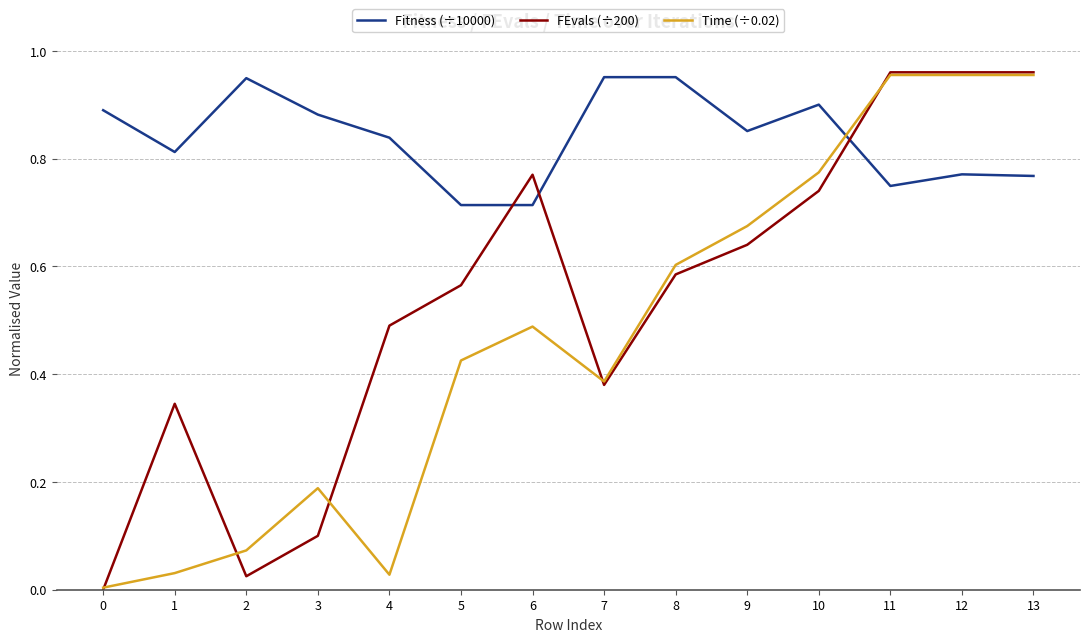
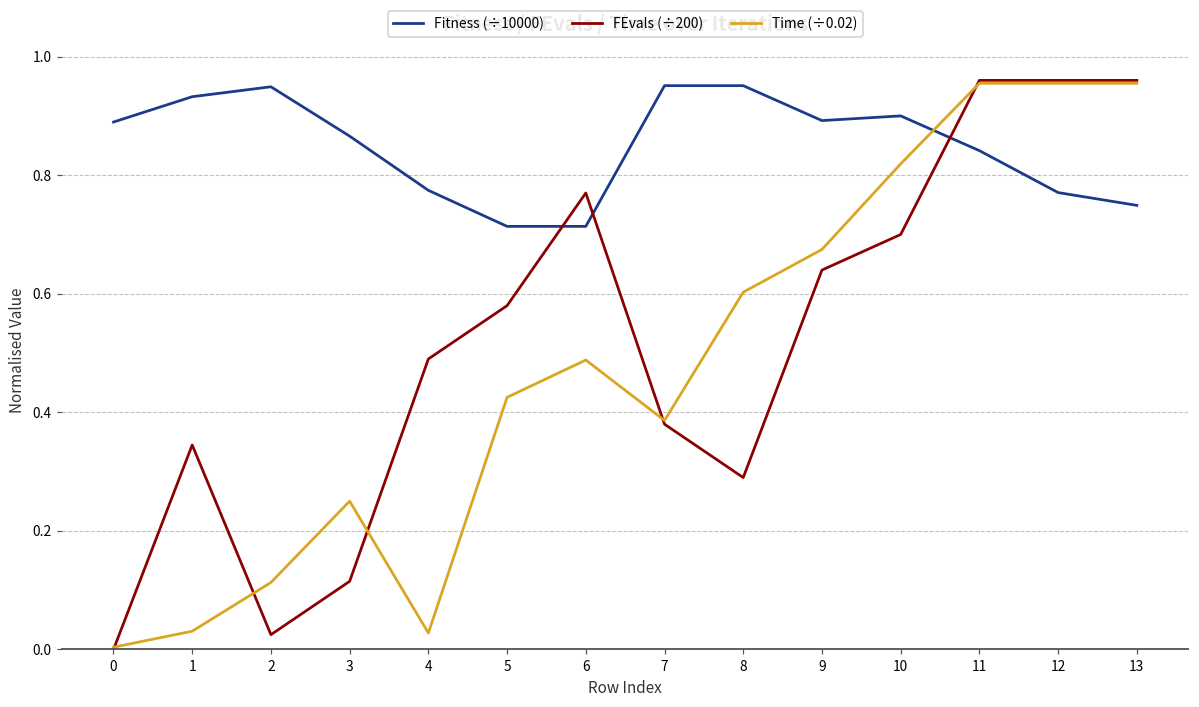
Fitness (÷10000), 1: 0.81 -> 0.93
Time (÷0.02), 2: 0.07 -> 0.11
Fitness (÷10000), 3: 0.88 -> 0.87
FEvals (÷200), 3: 0.10 -> 0.12
Time (÷0.02), 3: 0.19 -> 0.25
Fitness (÷10000), 4: 0.84 -> 0.77
FEvals (÷200), 5: 0.57 -> 0.58
FEvals (÷200), 8: 0.59 -> 0.29
Fitness (÷10000), 9: 0.85 -> 0.89
FEvals (÷200), 10: 0.74 -> 0.70
Time (÷0.02), 10: 0.77 -> 0.82
Fitness (÷10000), 11: 0.75 -> 0.84
Fitness (÷10000), 13: 0.77 -> 0.75
